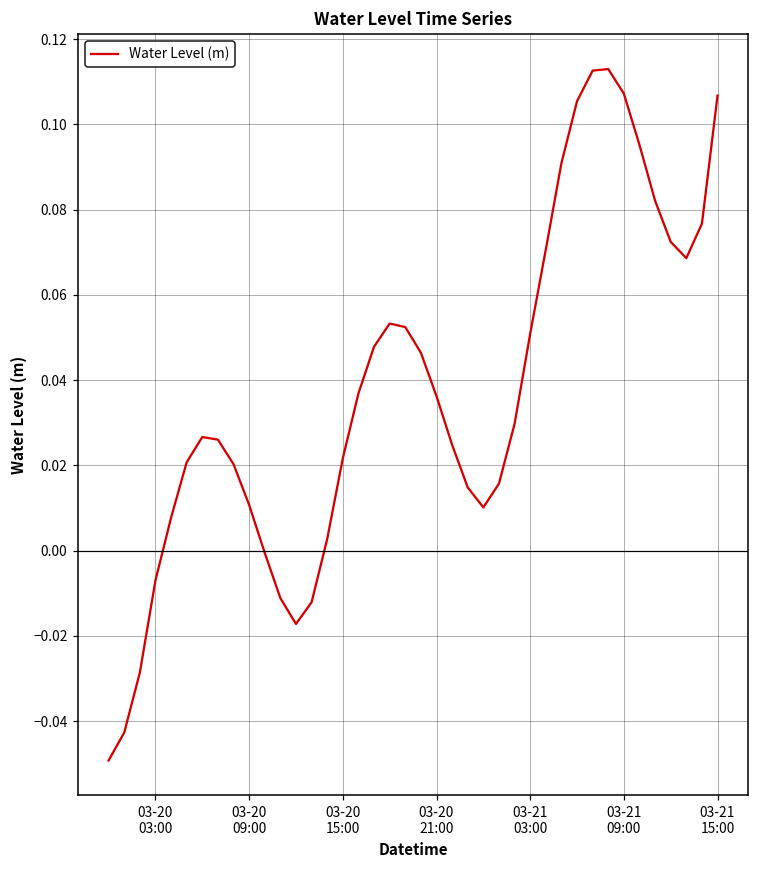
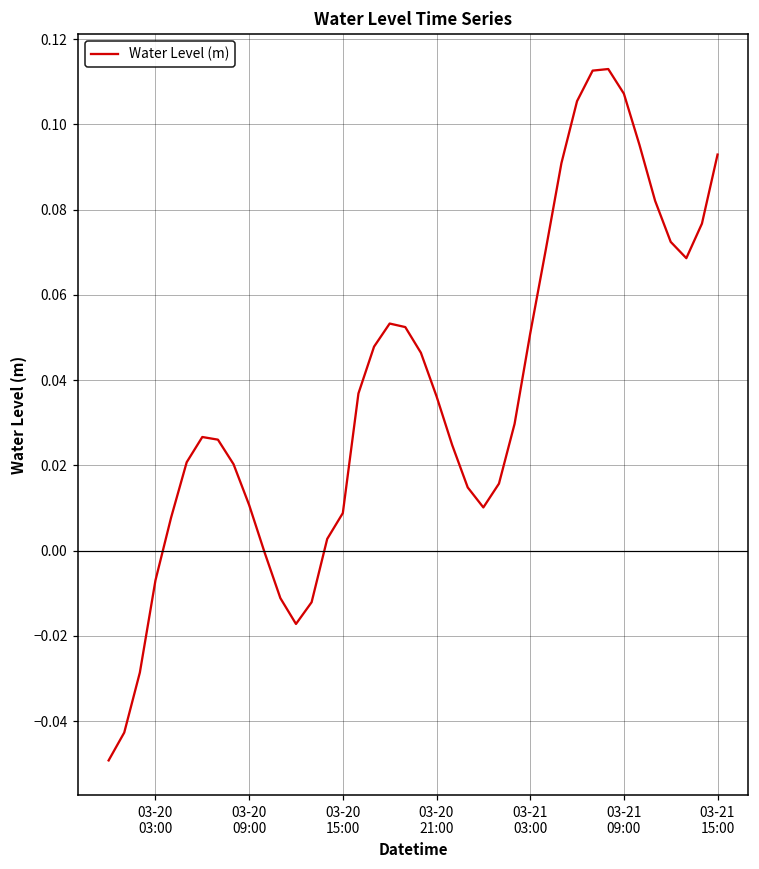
03-20 15:00: 0.022 -> 0.009
03-21 15:00: 0.107 -> 0.093
